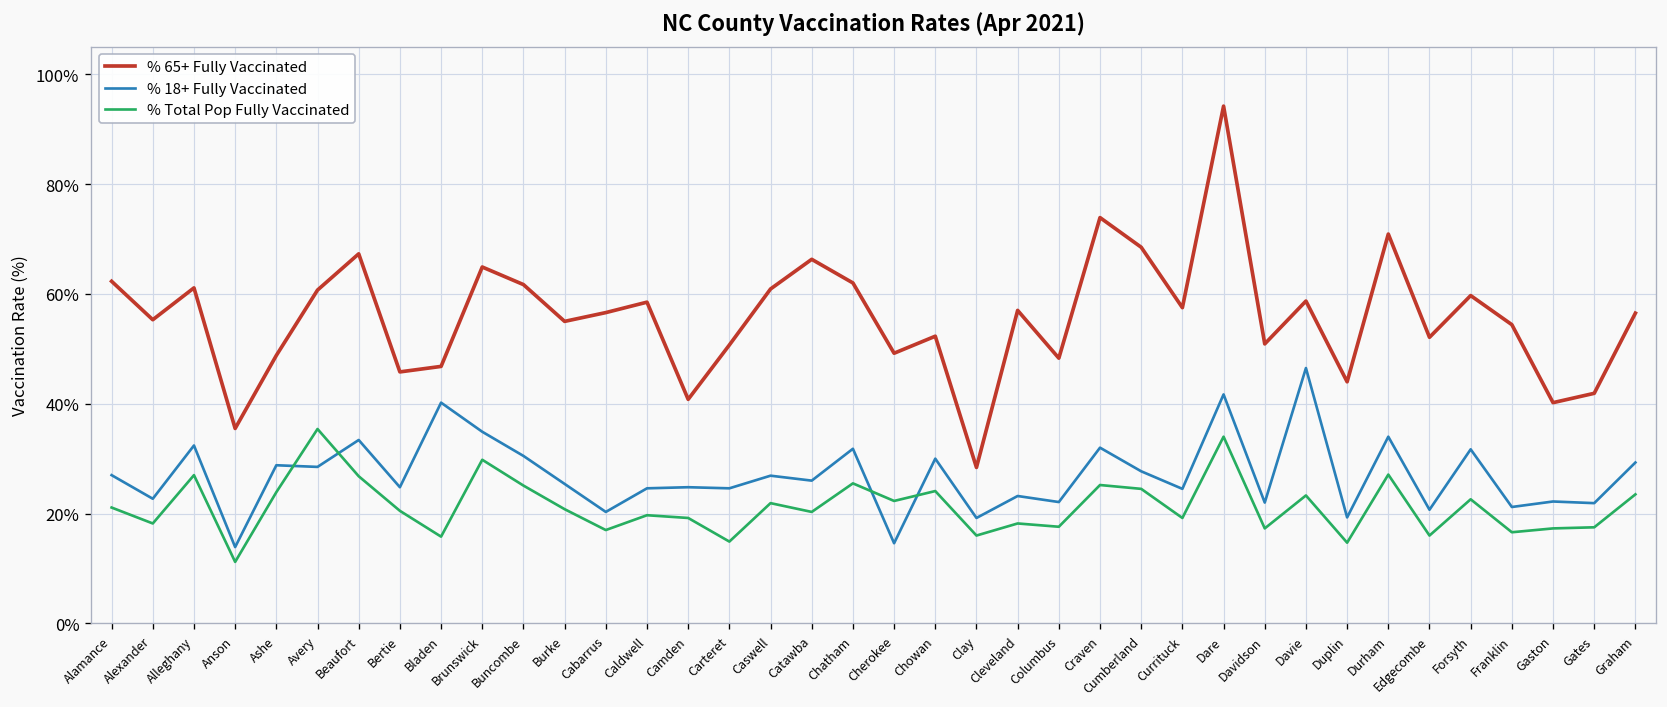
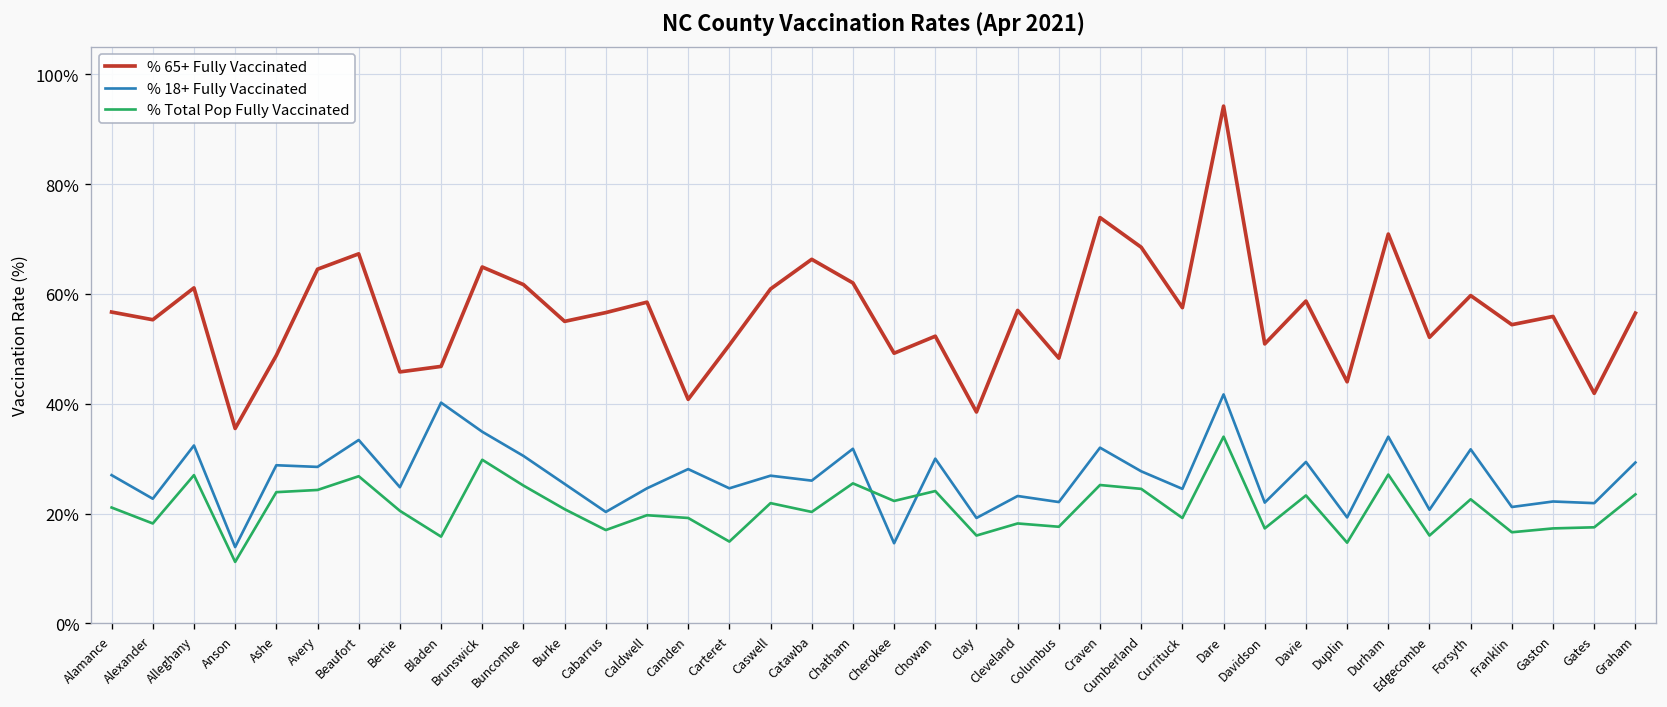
% 65+ Fully Vaccinated, Alamance: 62% -> 57%
% 65+ Fully Vaccinated, Avery: 61% -> 65%
% Total Pop Fully Vaccinated, Avery: 35% -> 24%
% 18+ Fully Vaccinated, Camden: 25% -> 28%
% 65+ Fully Vaccinated, Clay: 28% -> 39%
% 18+ Fully Vaccinated, Davie: 47% -> 29%
% 65+ Fully Vaccinated, Gaston: 40% -> 56%
